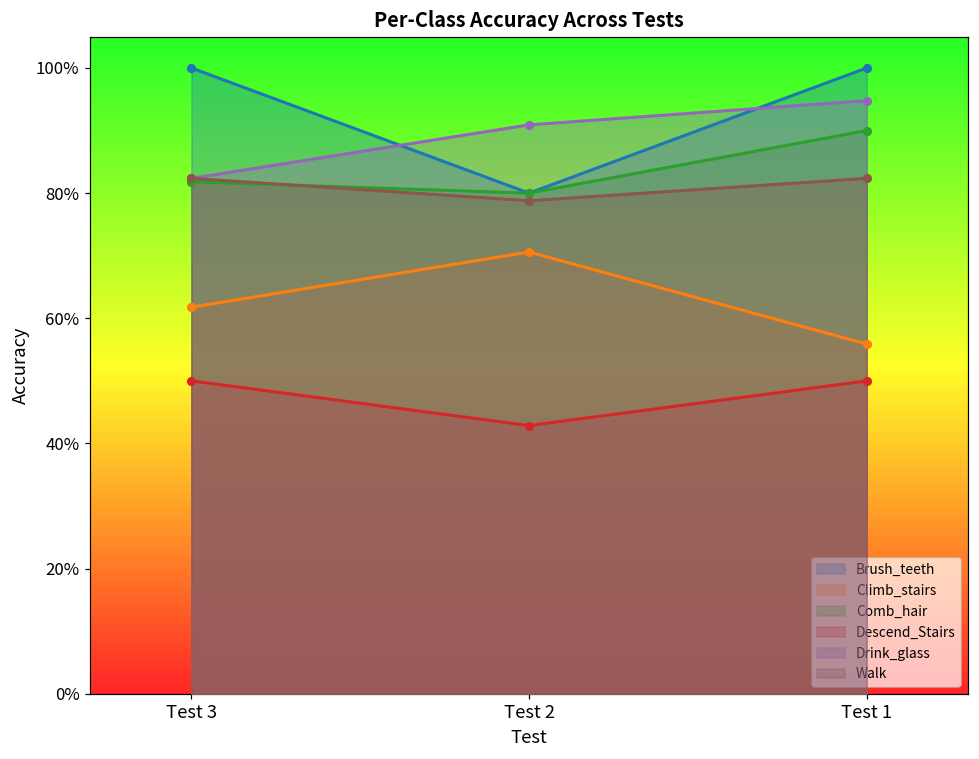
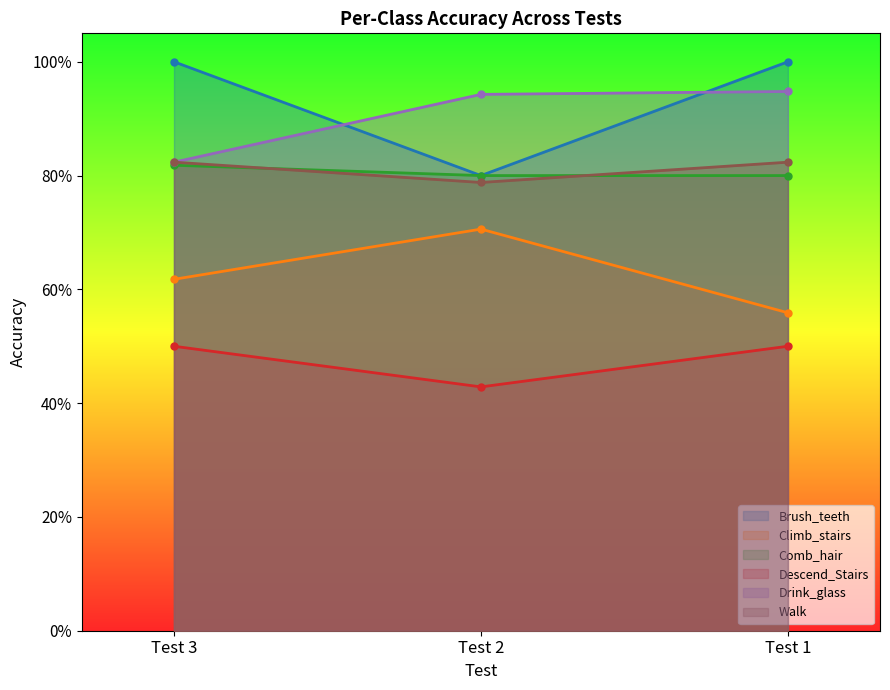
Drink_glass, Test 2: 91% -> 94%
Comb_hair, Test 1: 90% -> 80%
